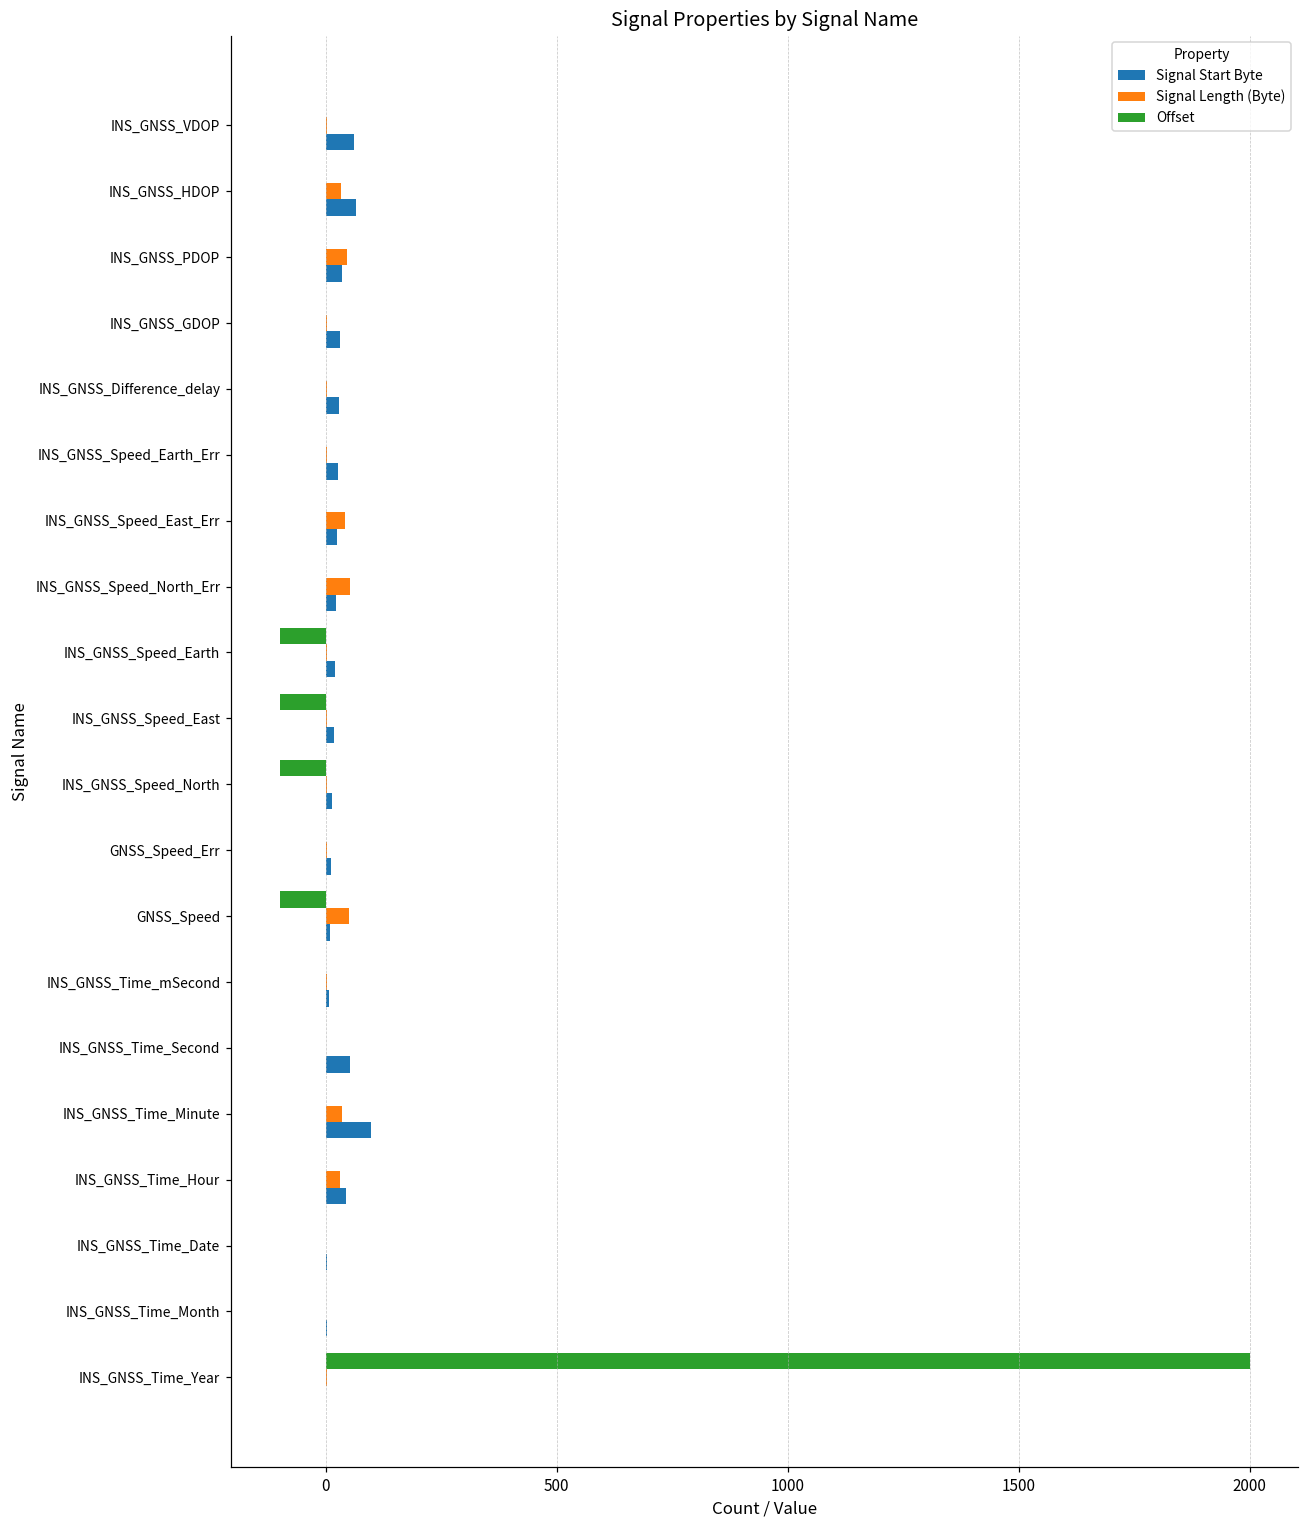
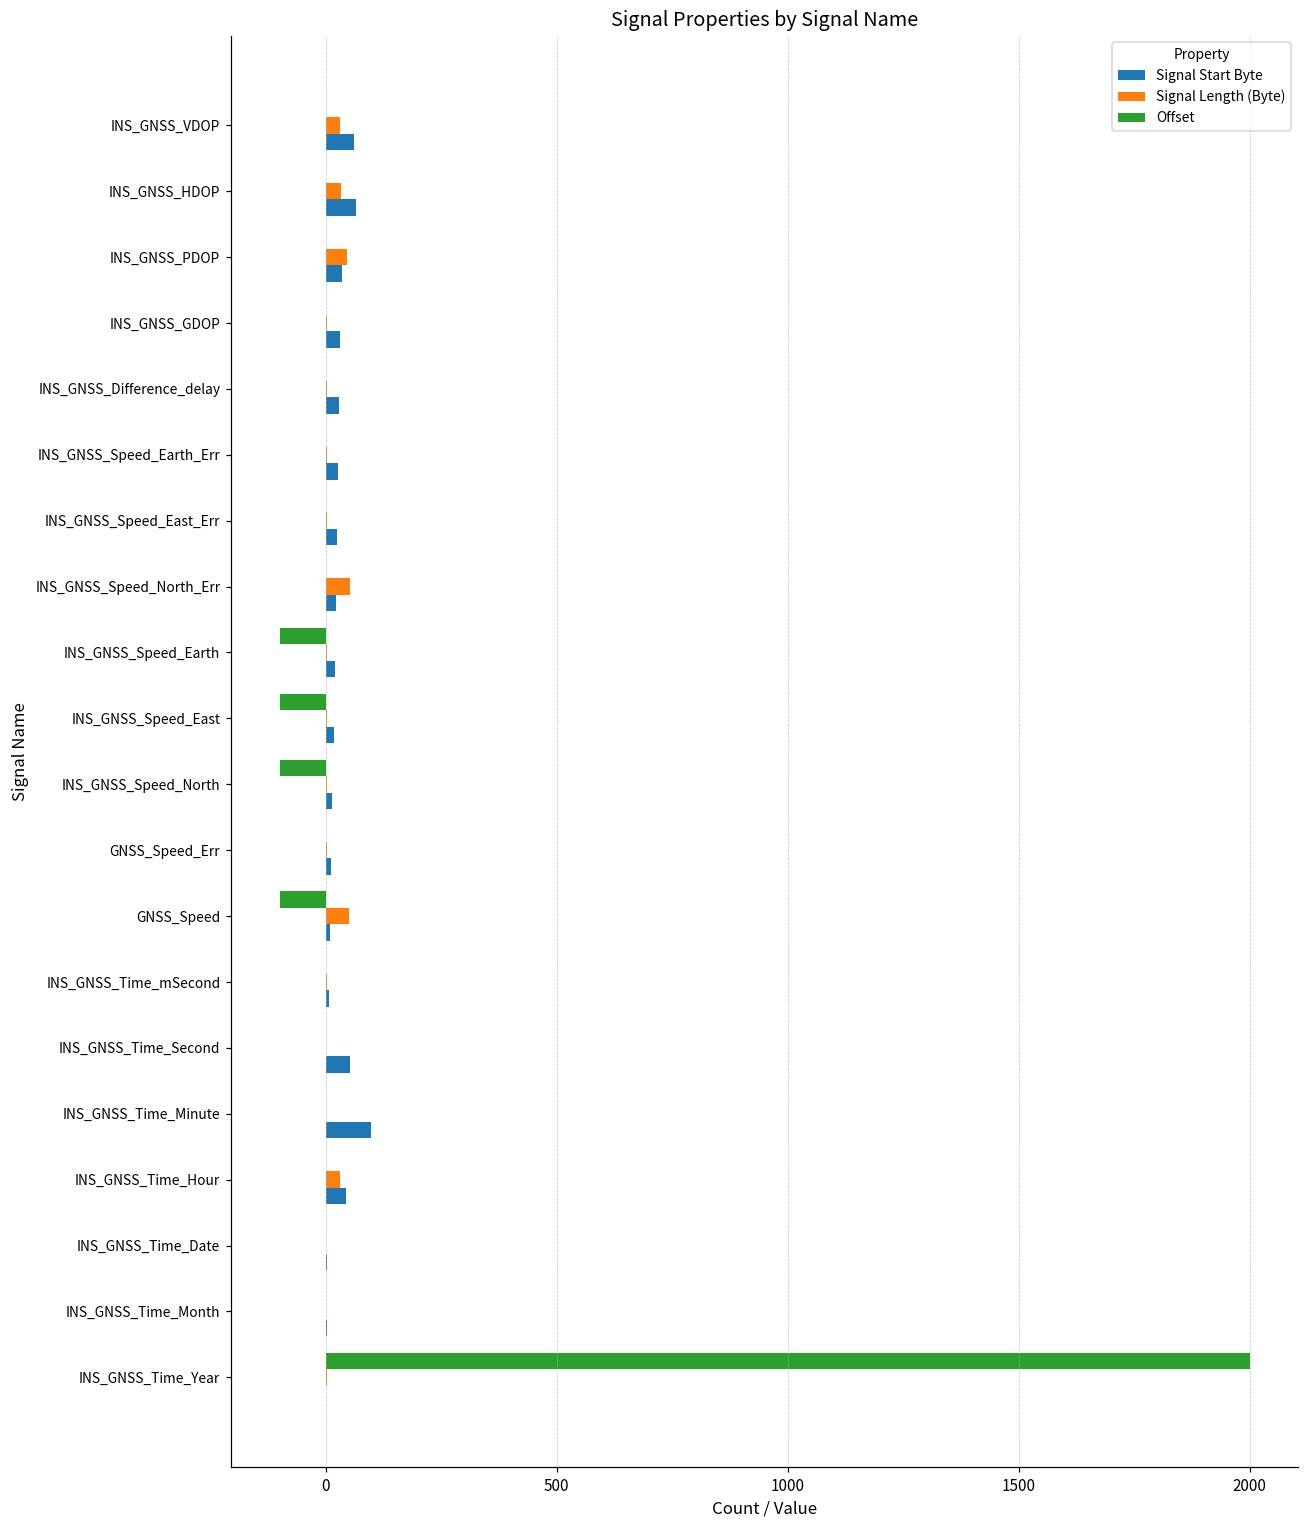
Signal Length (Byte), INS_GNSS_VDOP: 0 -> 30
Signal Length (Byte), INS_GNSS_Speed_East_Err: 40 -> 0
Signal Length (Byte), INS_GNSS_Time_Minute: 40 -> 0
